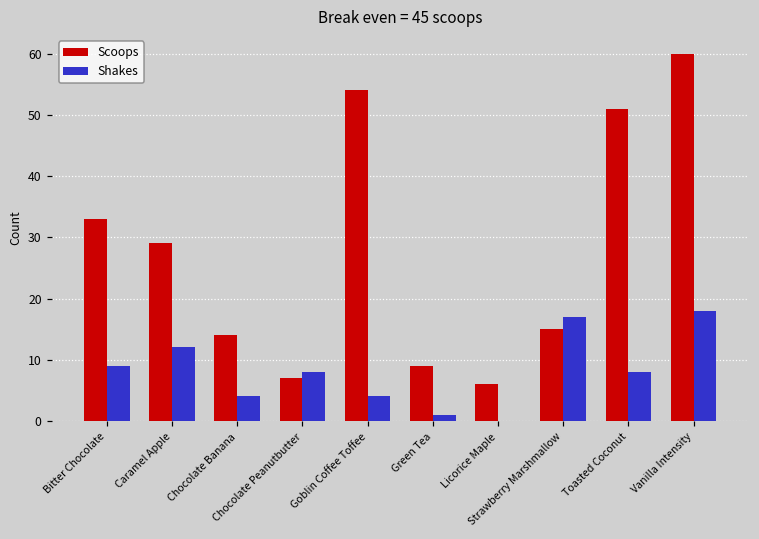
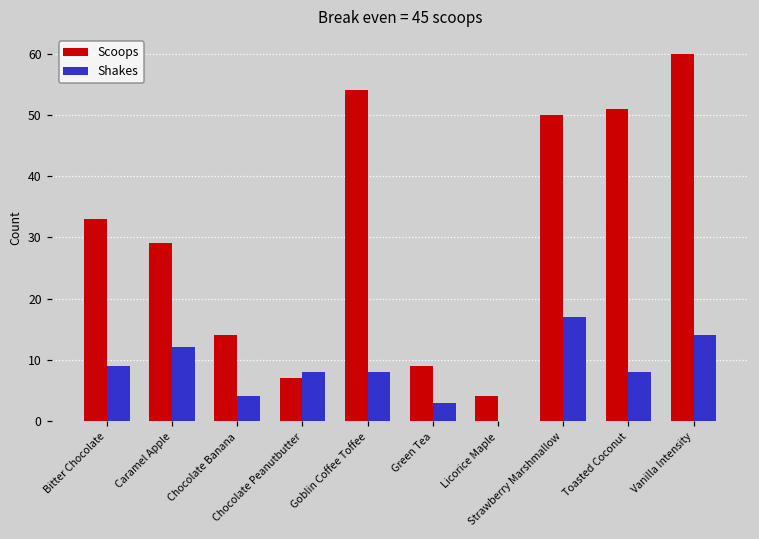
Shakes, Goblin Coffee Toffee: 4 -> 8
Shakes, Green Tea: 1 -> 3
Scoops, Licorice Maple: 6 -> 4
Scoops, Strawberry Marshmallow: 15 -> 50
Shakes, Vanilla Intensity: 18 -> 14
